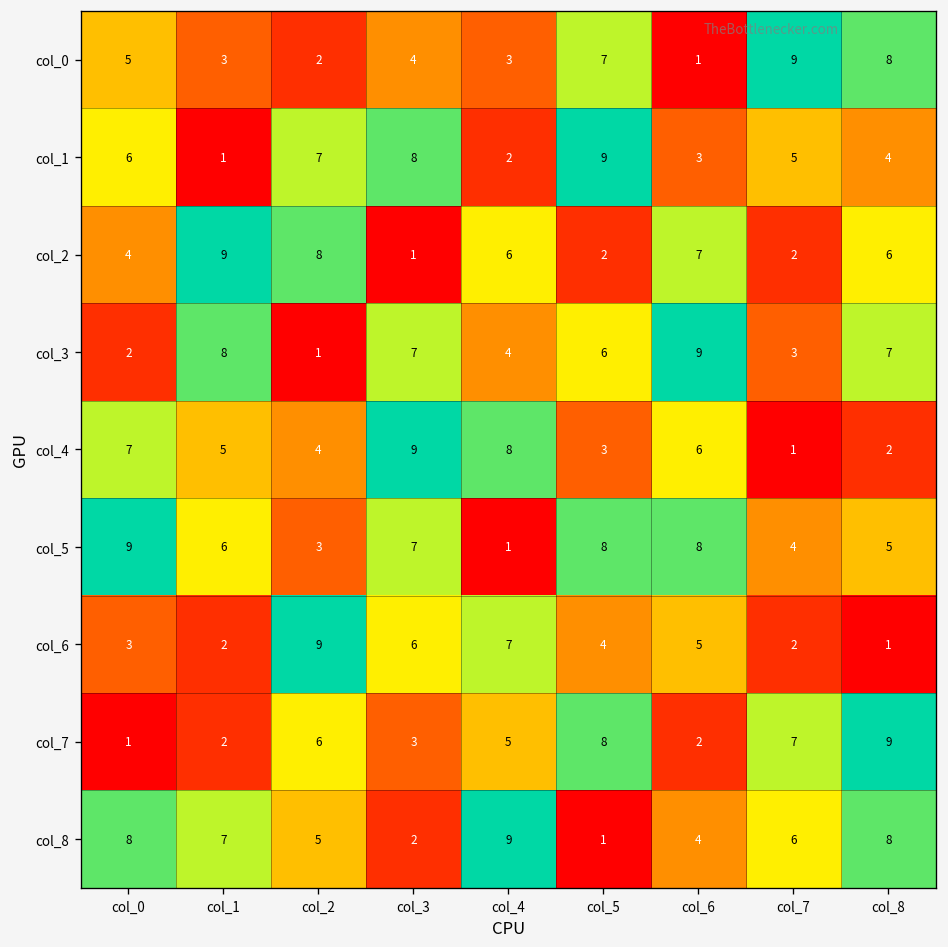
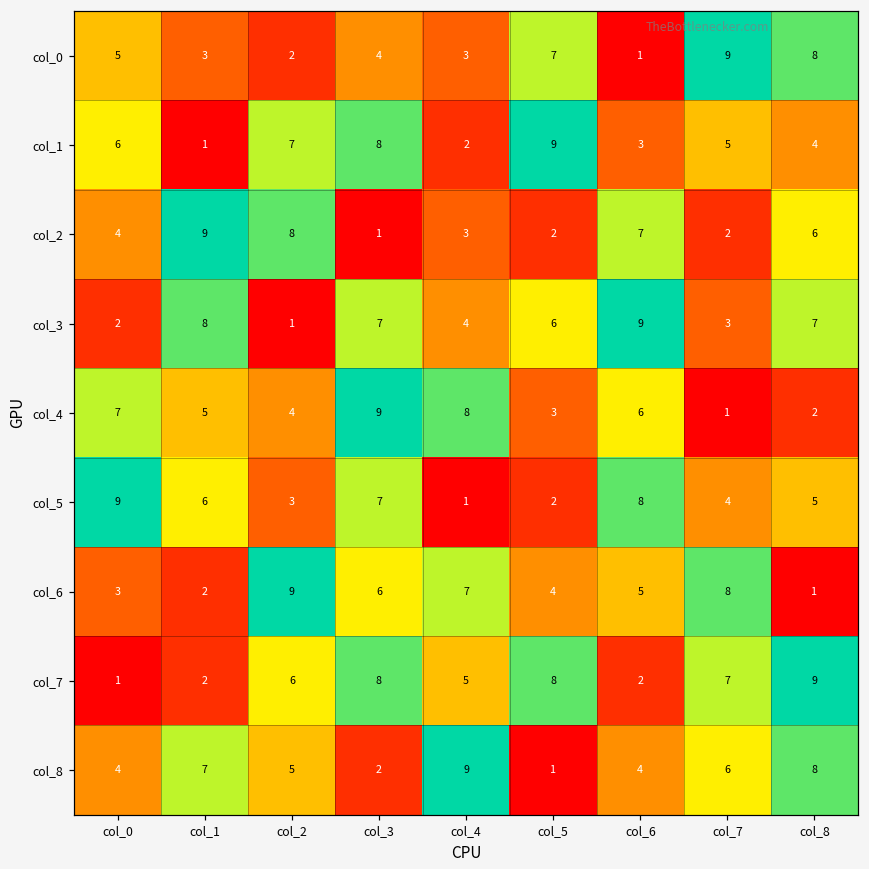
col_2, col_4: 6 -> 3
col_5, col_5: 8 -> 2
col_6, col_7: 2 -> 8
col_7, col_3: 3 -> 8
col_8, col_0: 8 -> 4
